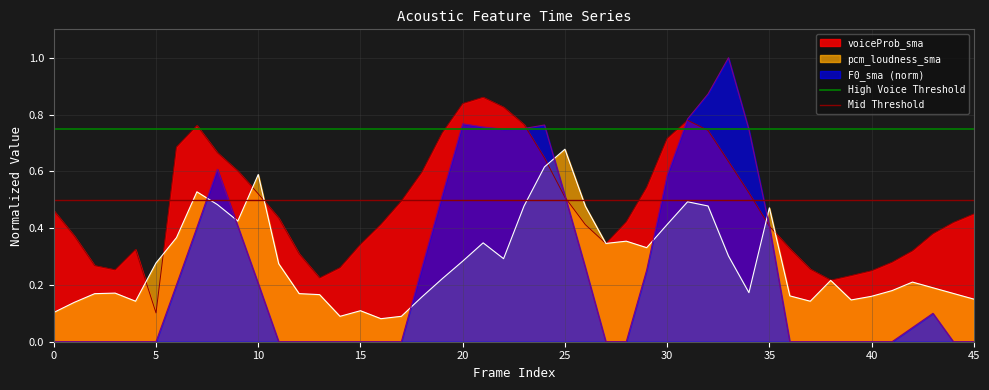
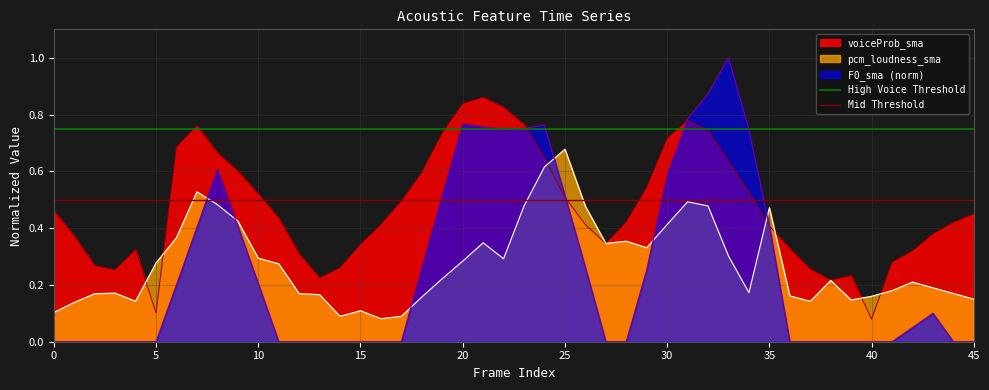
pcm_loudness_sma, 10: 0.59 -> 0.29
voiceProb_sma, 40: 0.25 -> 0.08
